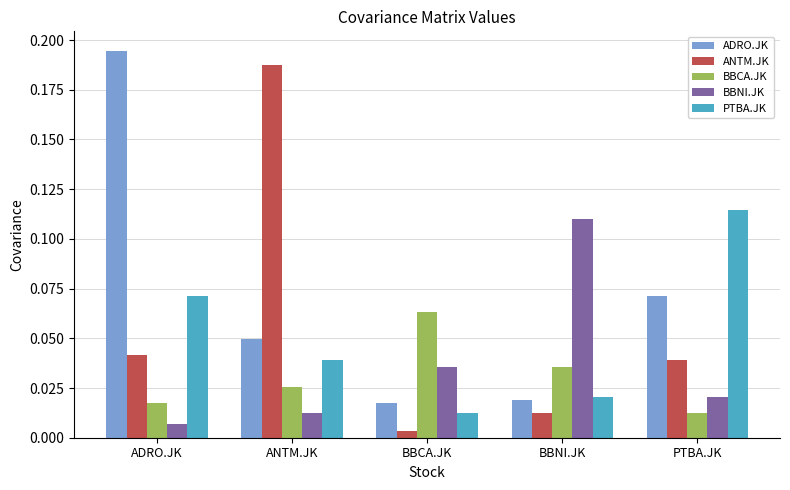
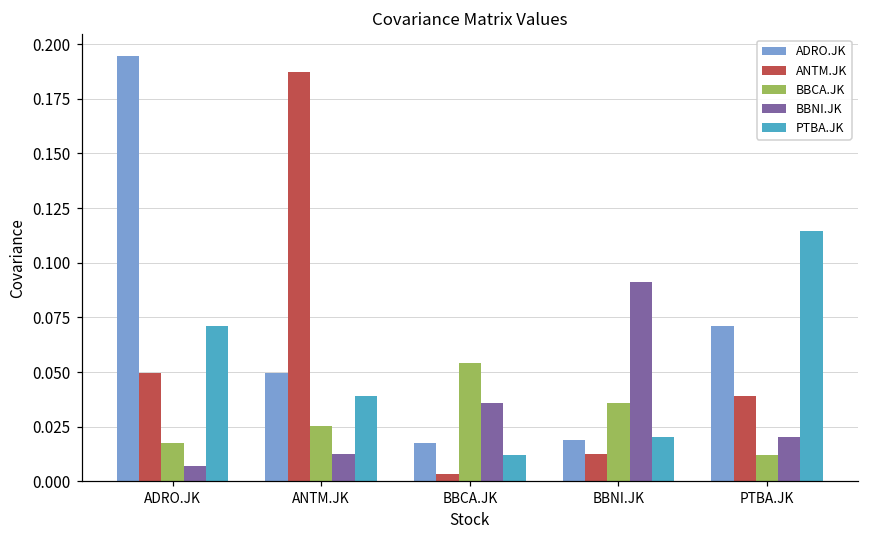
ANTM.JK, ADRO.JK: 0.042 -> 0.050
BBCA.JK, BBCA.JK: 0.063 -> 0.054
BBNI.JK, BBNI.JK: 0.110 -> 0.091
